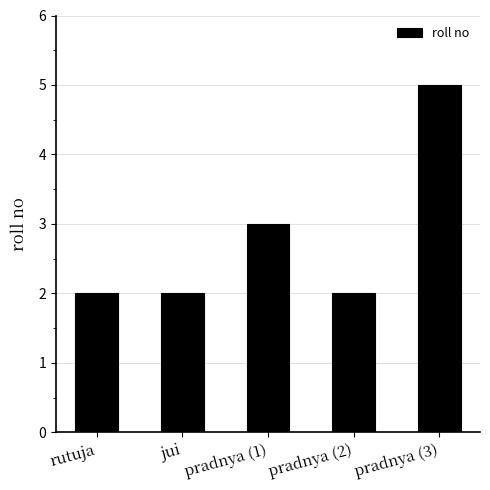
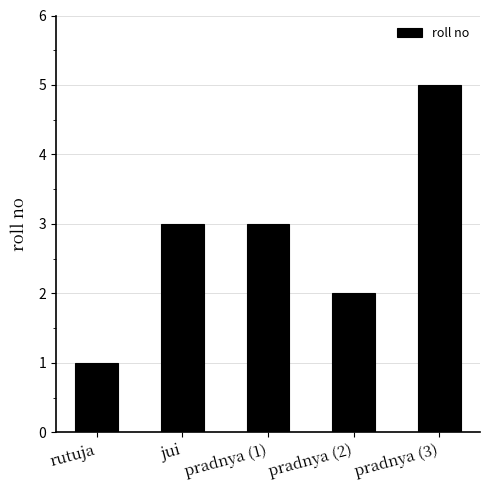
rutuja: 2 -> 1
jui: 2 -> 3
